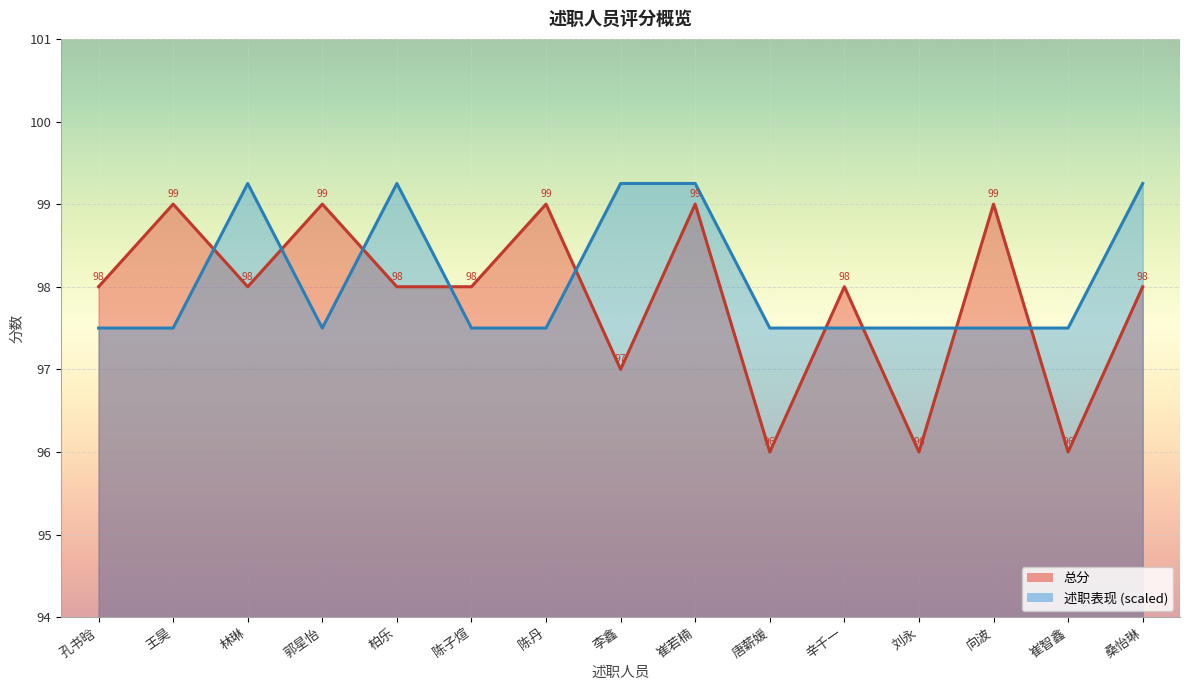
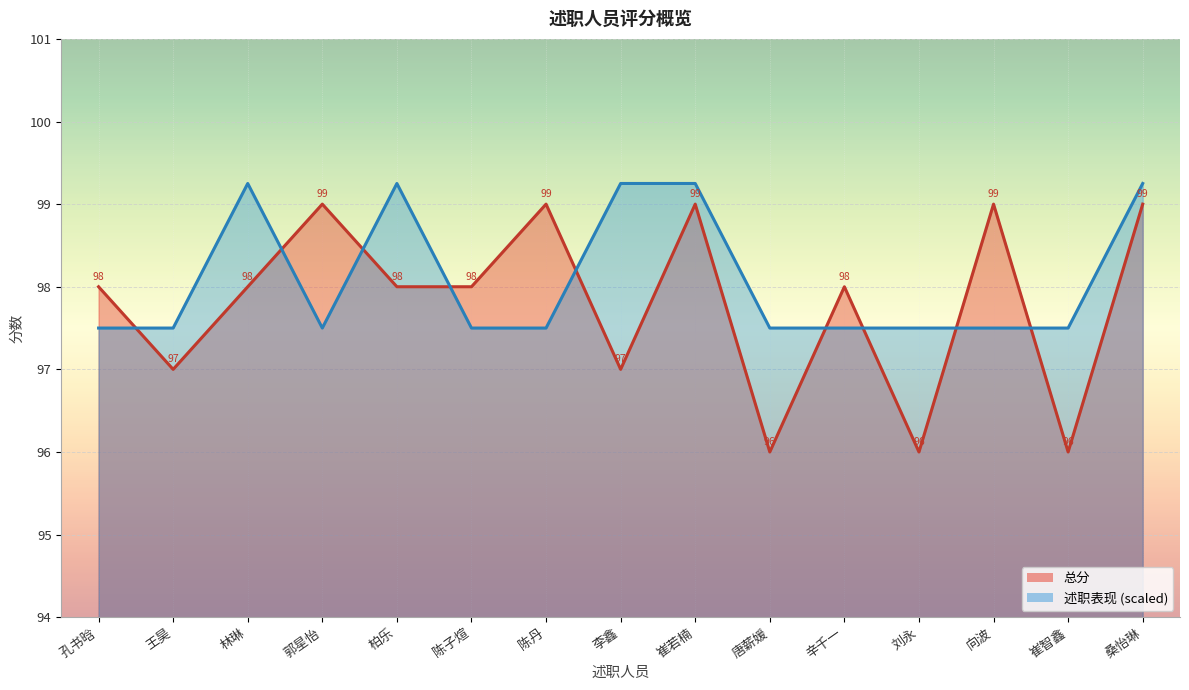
总分, 王昊: 99 -> 97
总分, 桑怡琳: 98 -> 99
